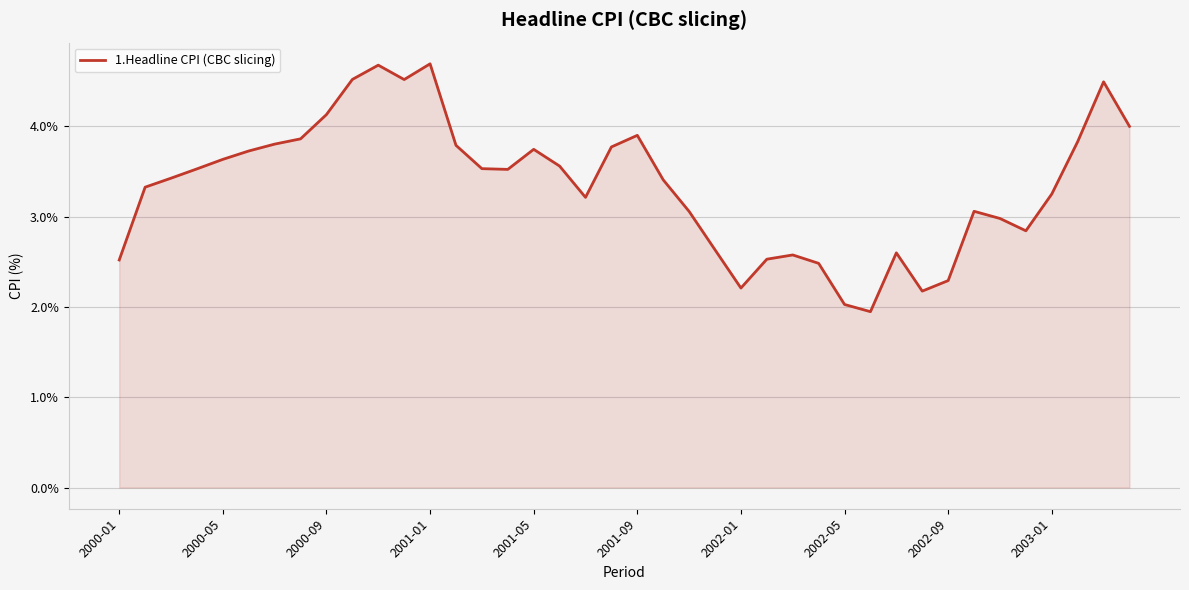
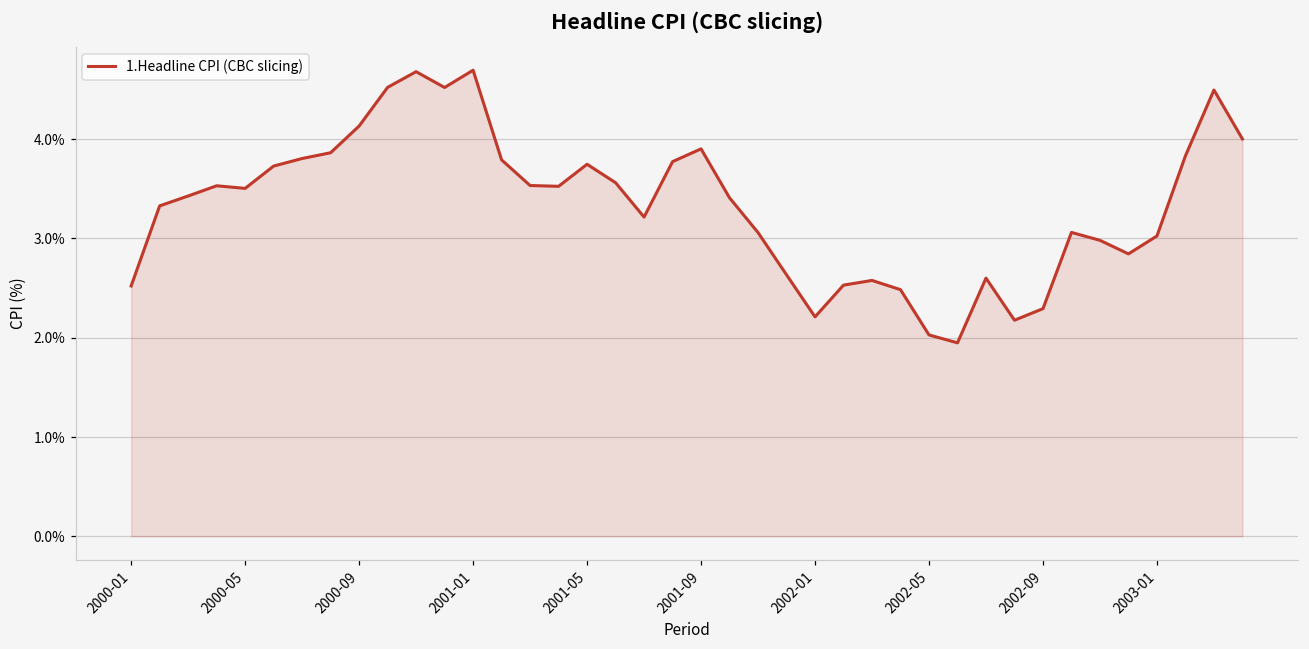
2000-05: 3.6% -> 3.5%
2003-01: 3.3% -> 3.0%
